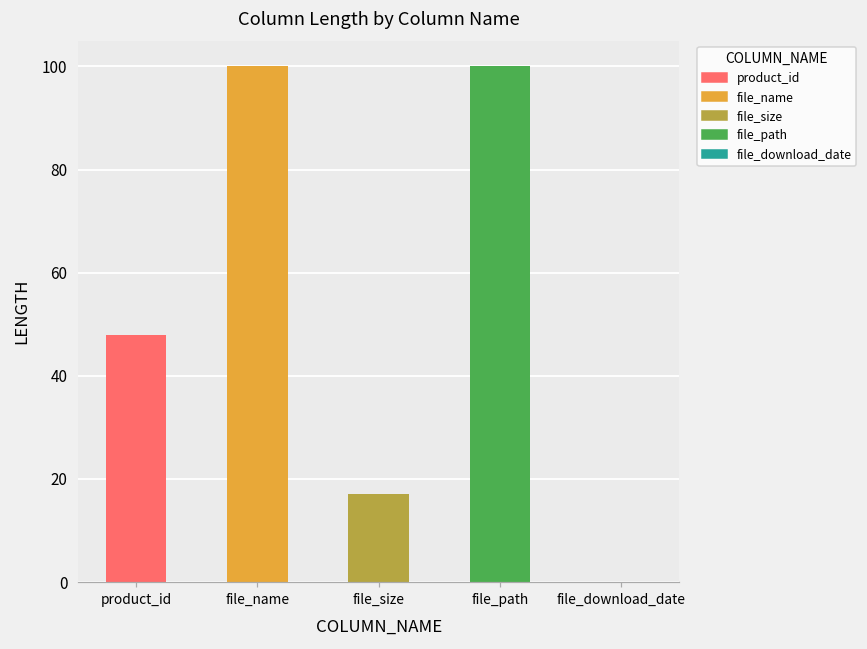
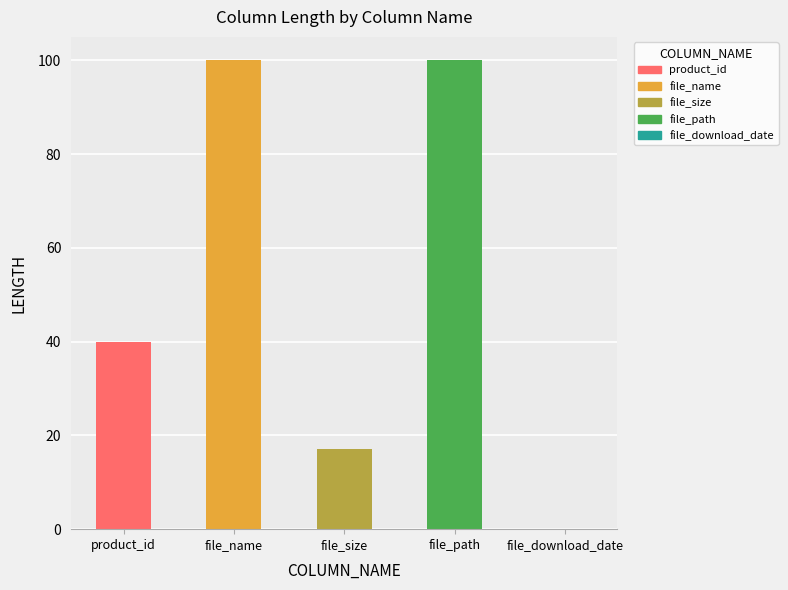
product_id: 48 -> 40
